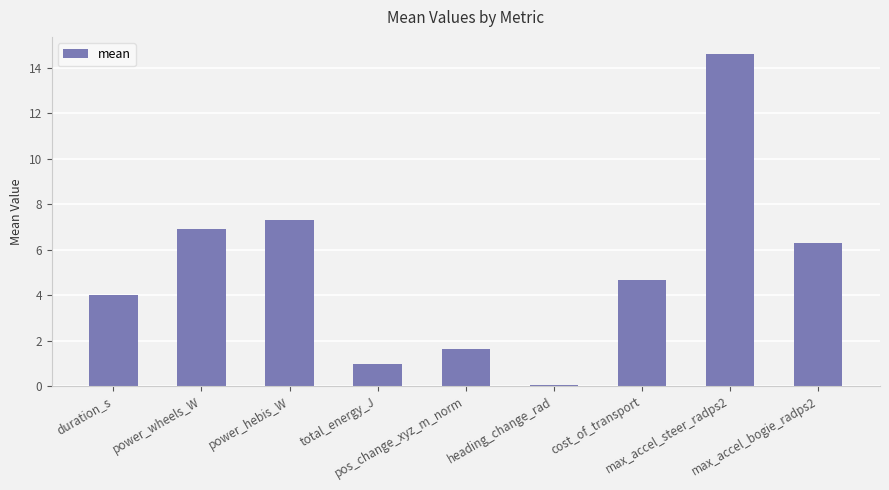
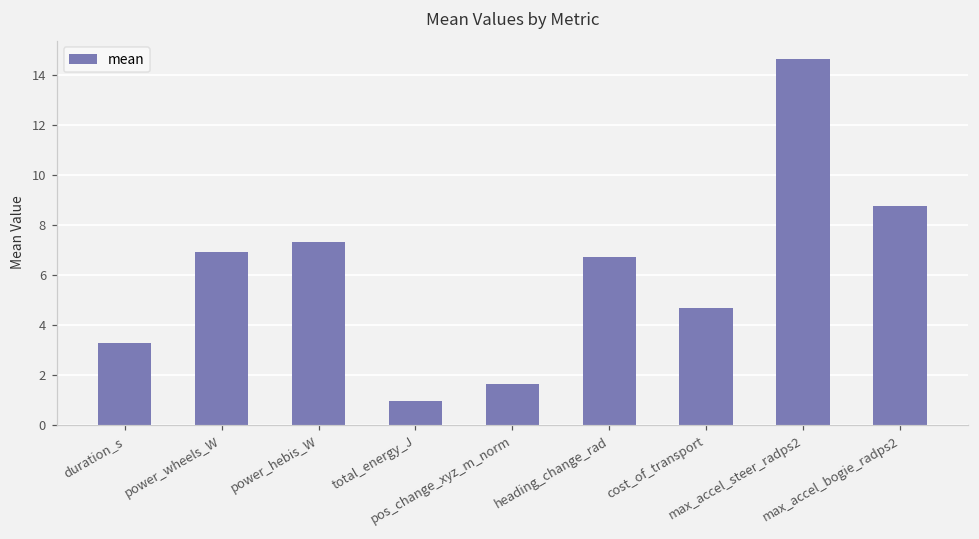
duration_s: 4.0 -> 3.3
heading_change_rad: 0.0 -> 6.7
max_accel_bogie_radps2: 6.3 -> 8.8
